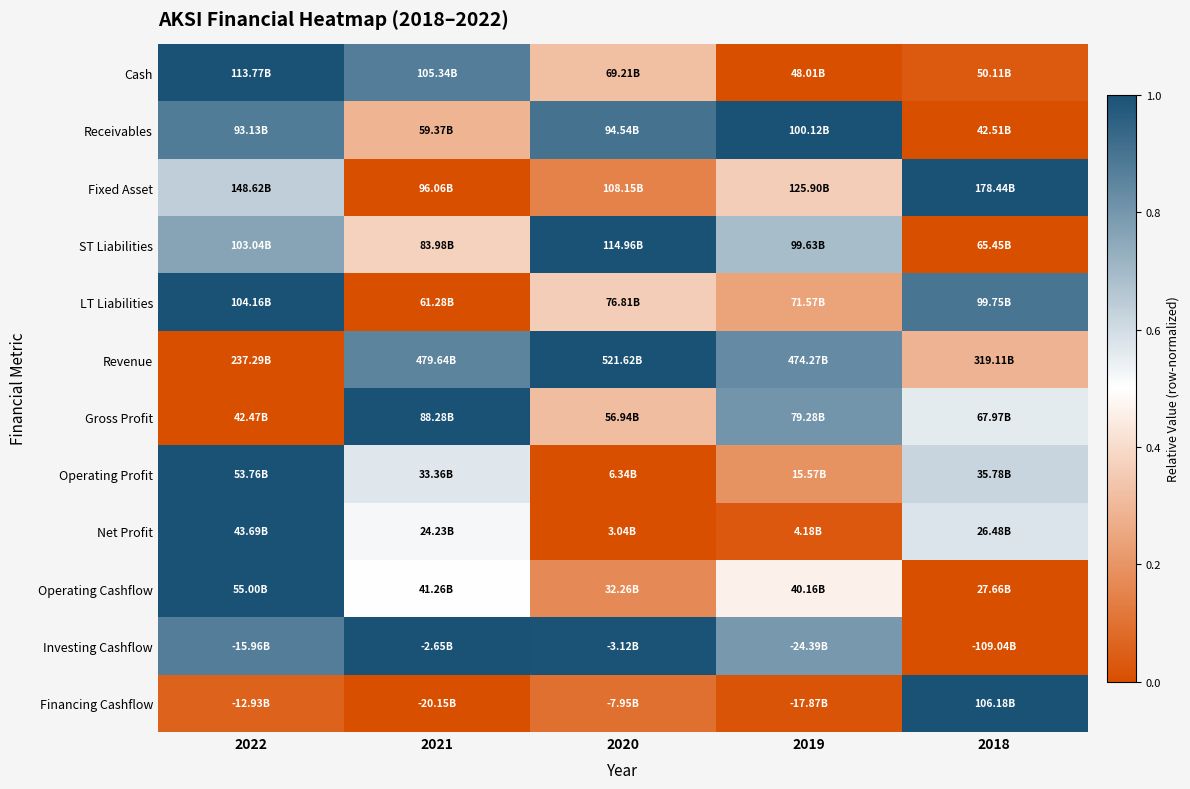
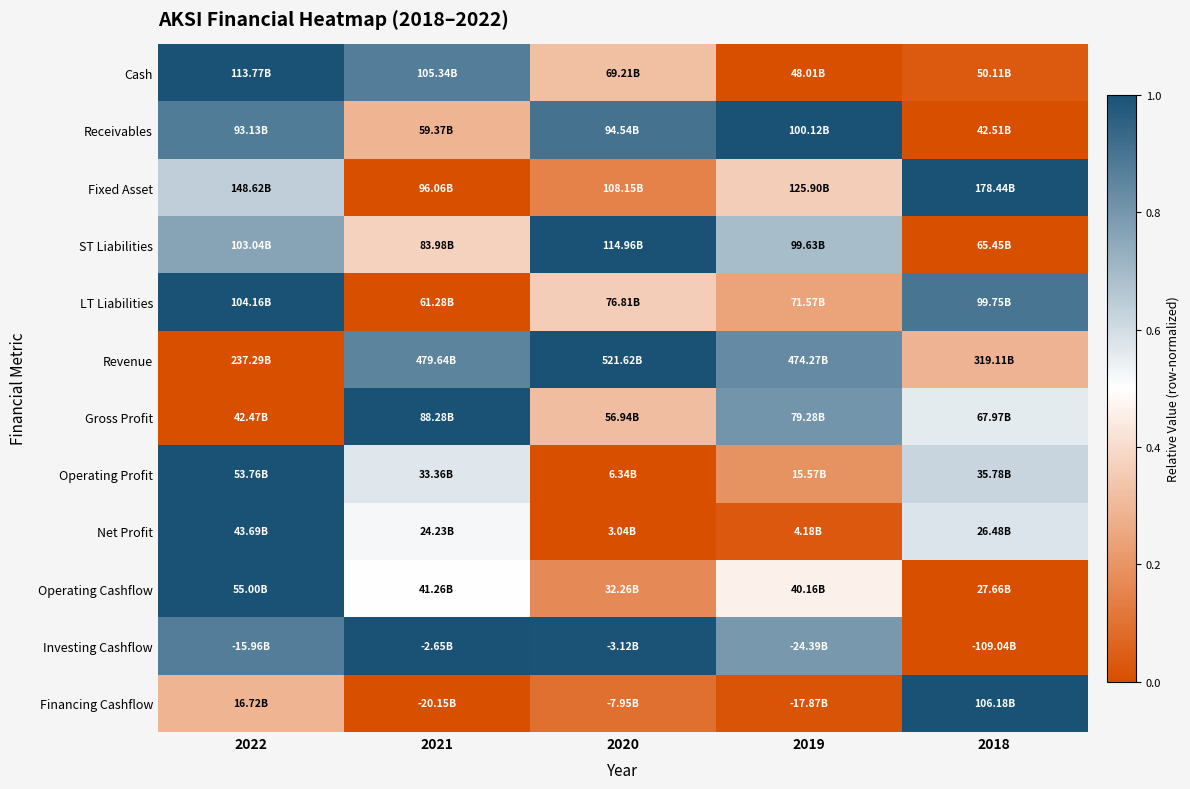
Financing Cashflow, 2022: -12.93B -> 16.72B
